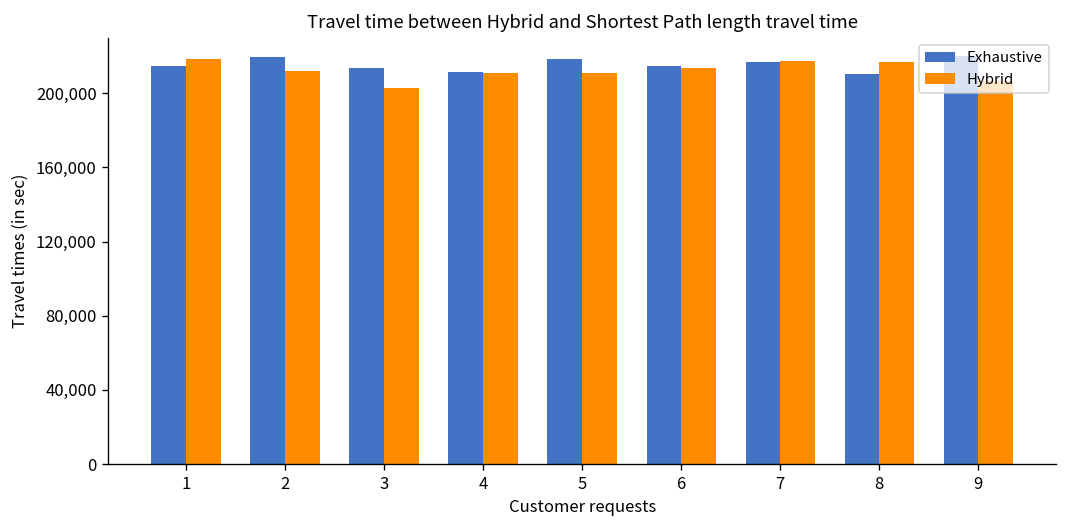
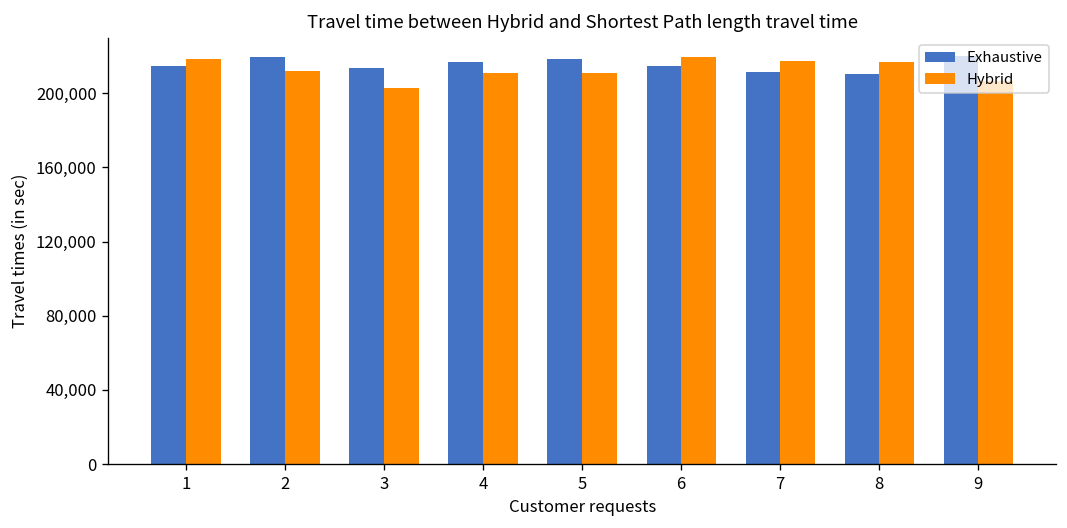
Exhaustive, 4: 211,000 -> 217,000
Hybrid, 6: 214,000 -> 219,000
Exhaustive, 7: 217,000 -> 211,000
